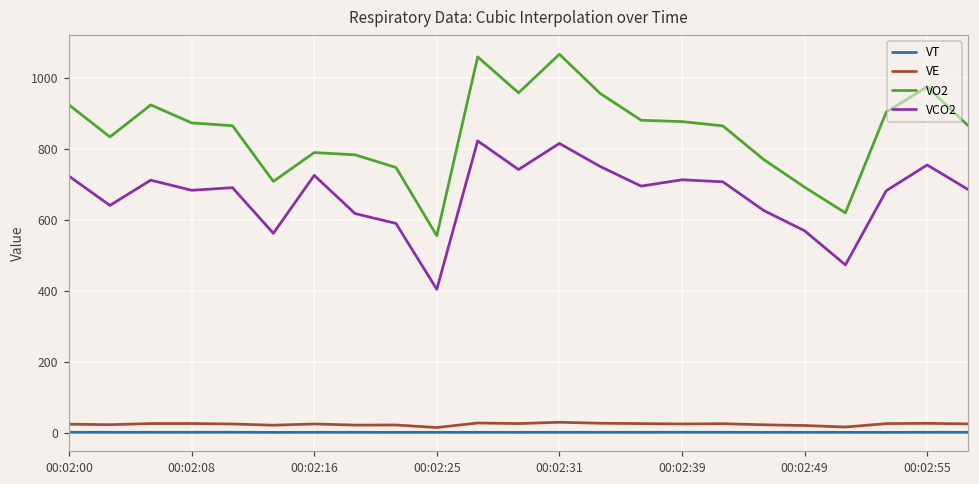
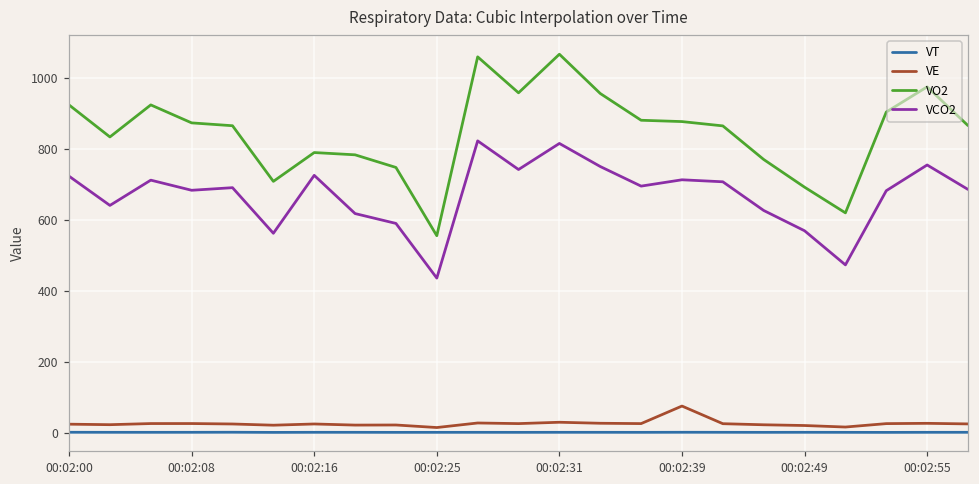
VCO2, 00:02:25: 400 -> 440
VE, 00:02:39: 20 -> 80
